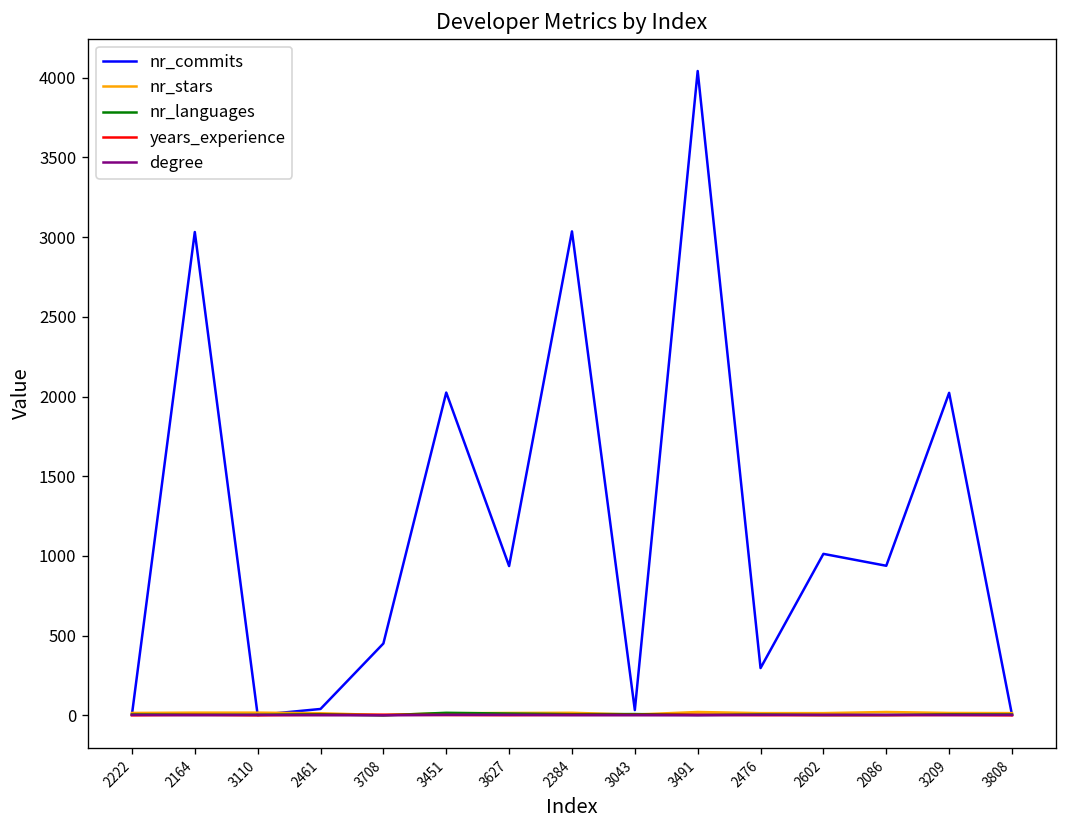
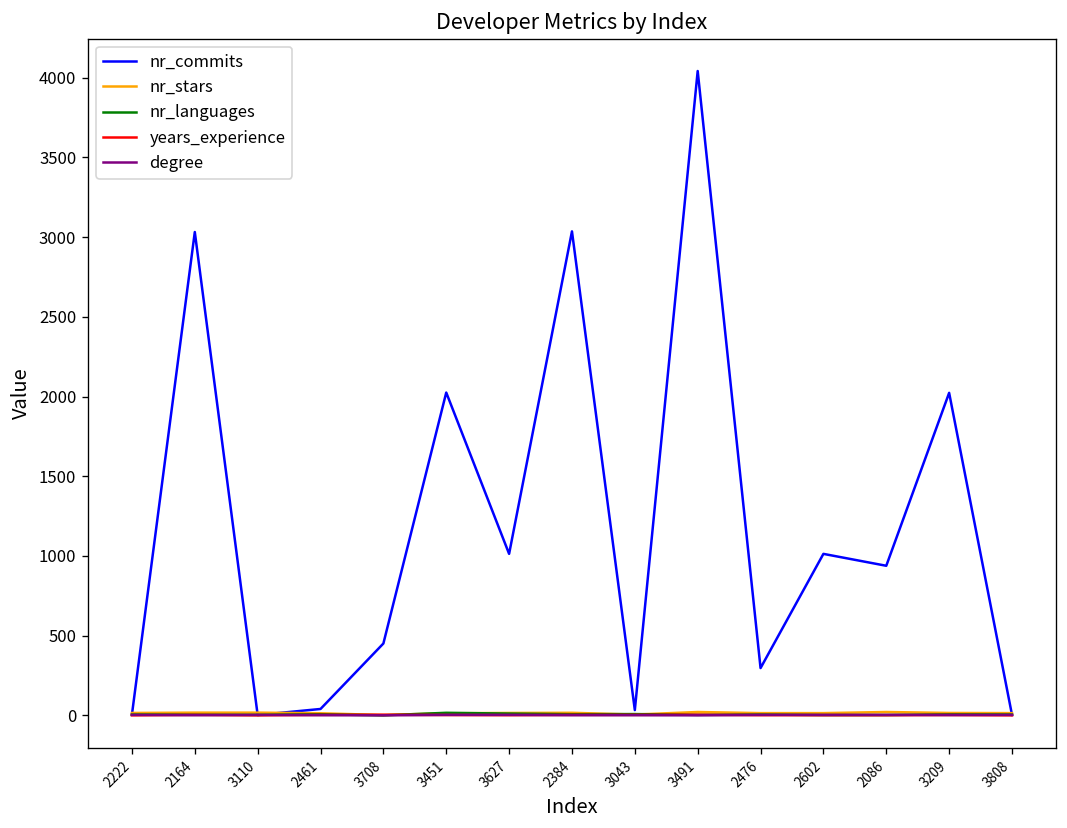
nr_commits, 3627: 940 -> 1010
